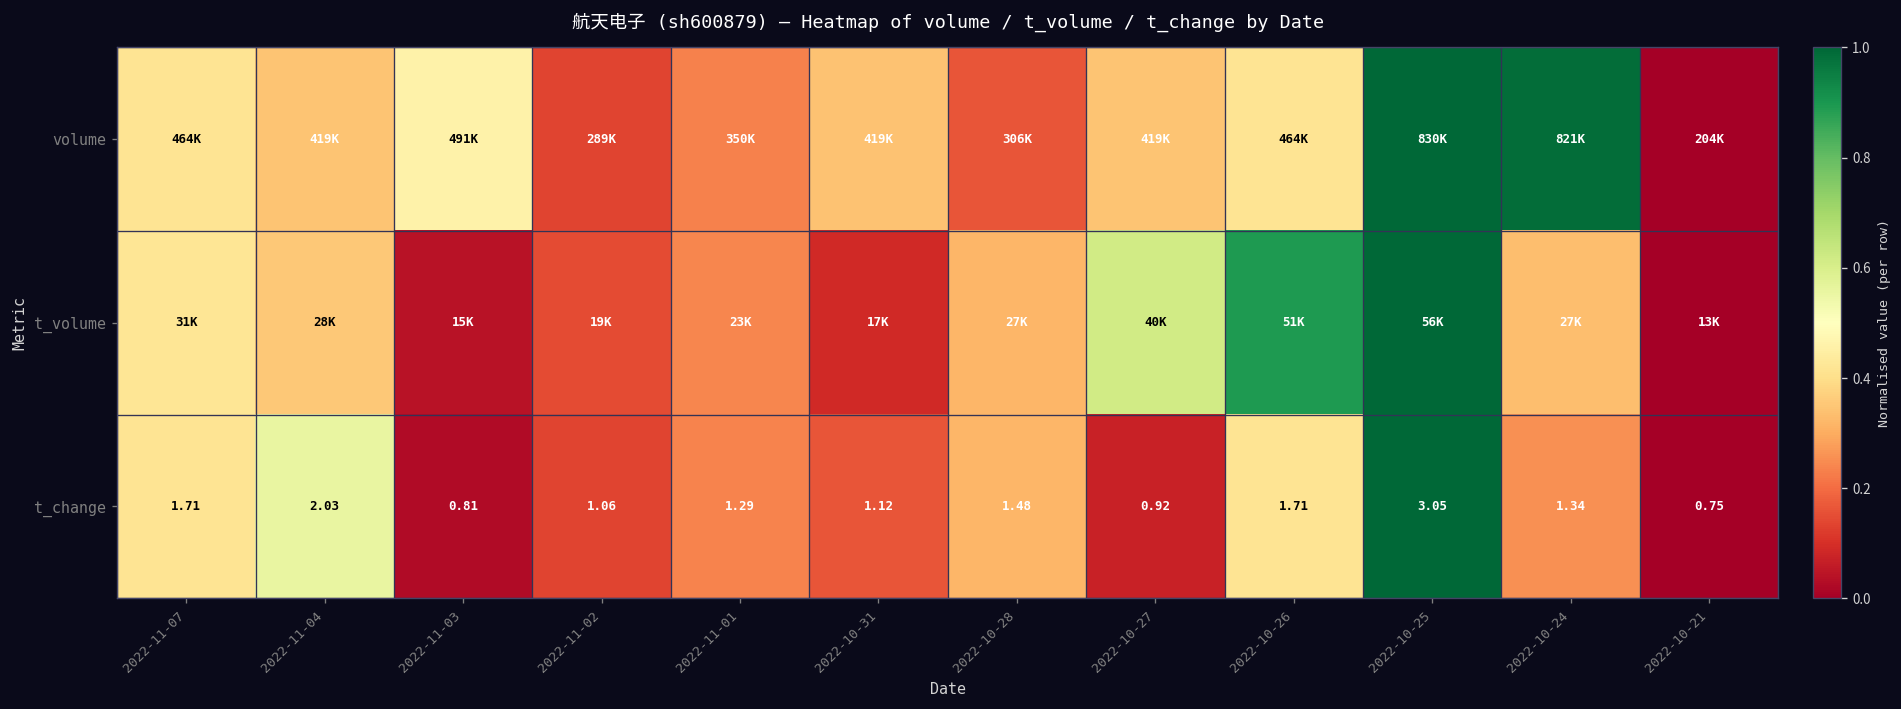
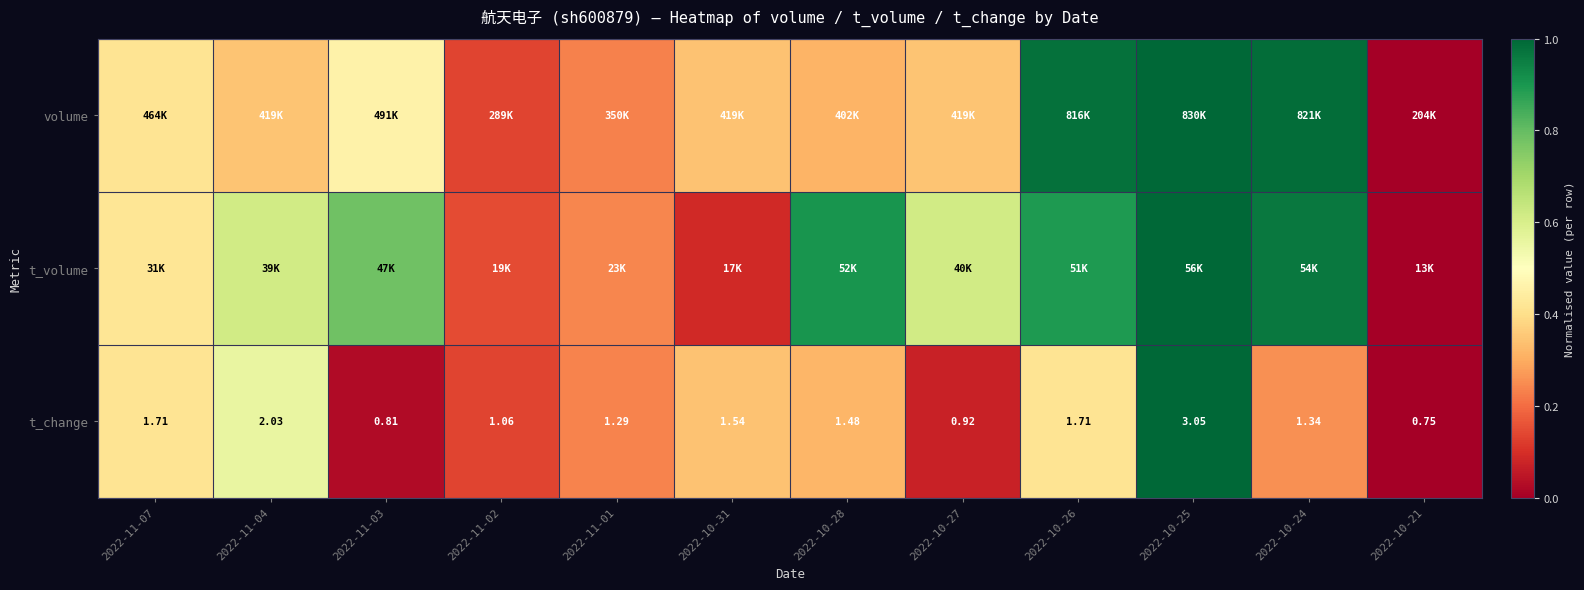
volume, 2022-10-28: 306K -> 402K
volume, 2022-10-26: 464K -> 816K
t_volume, 2022-11-04: 28K -> 39K
t_volume, 2022-11-03: 15K -> 47K
t_volume, 2022-10-28: 27K -> 52K
t_volume, 2022-10-24: 27K -> 54K
t_change, 2022-10-31: 1.12 -> 1.54
